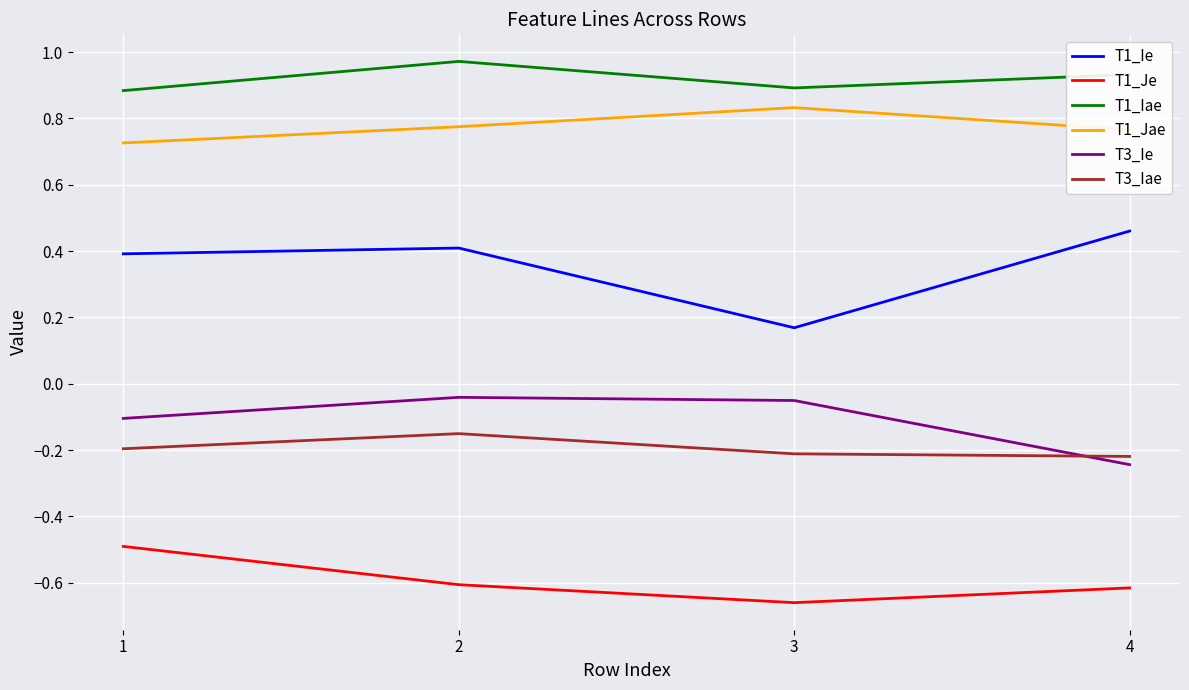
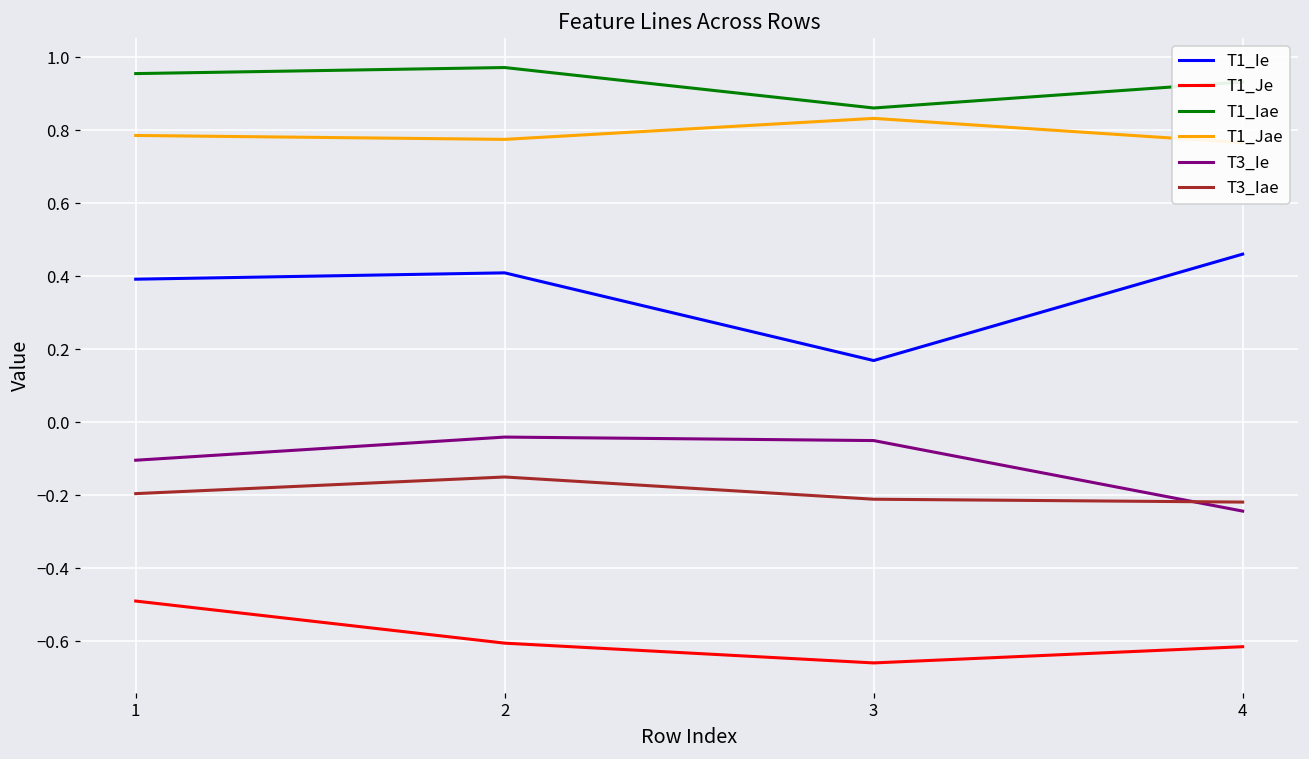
T1_Iae, 1: 0.88 -> 0.96
T1_Jae, 1: 0.73 -> 0.79
T1_Iae, 3: 0.89 -> 0.86
